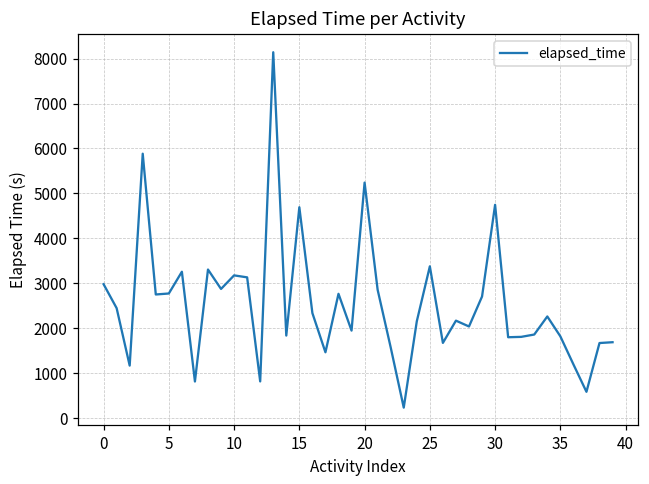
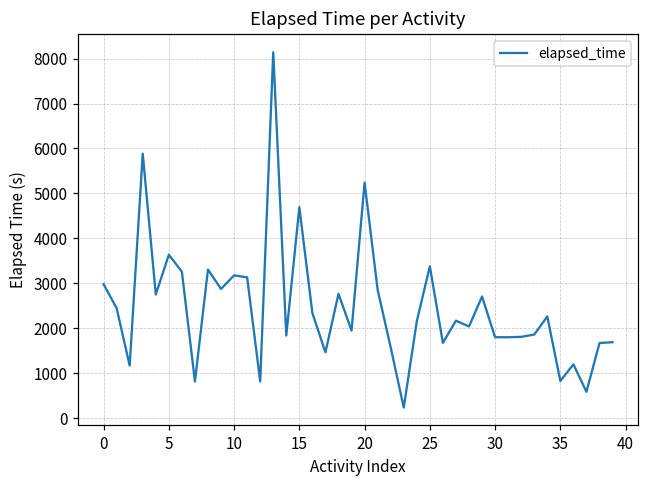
5: 2800 -> 3600
30: 4700 -> 1800
35: 1800 -> 800
